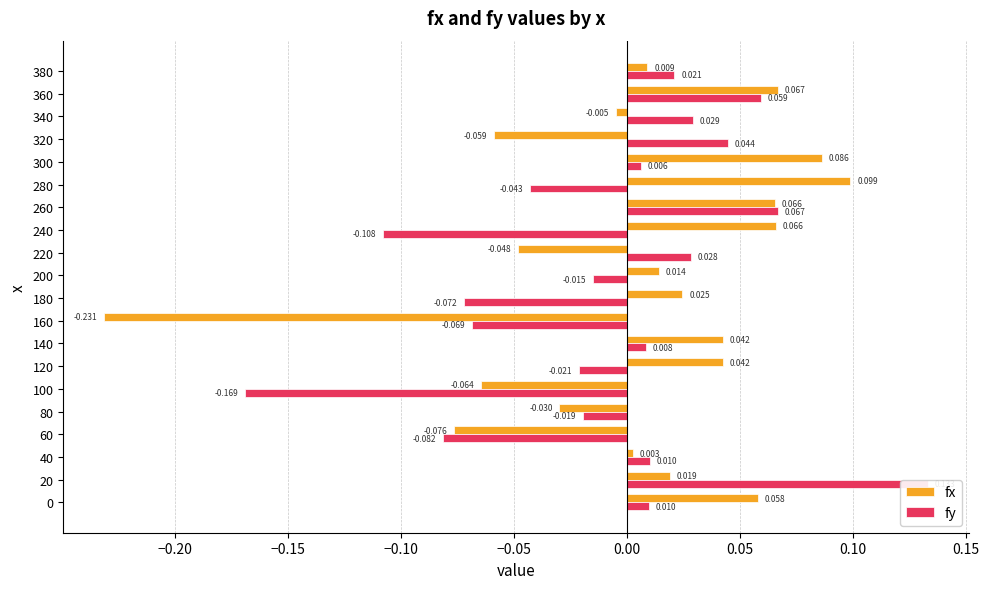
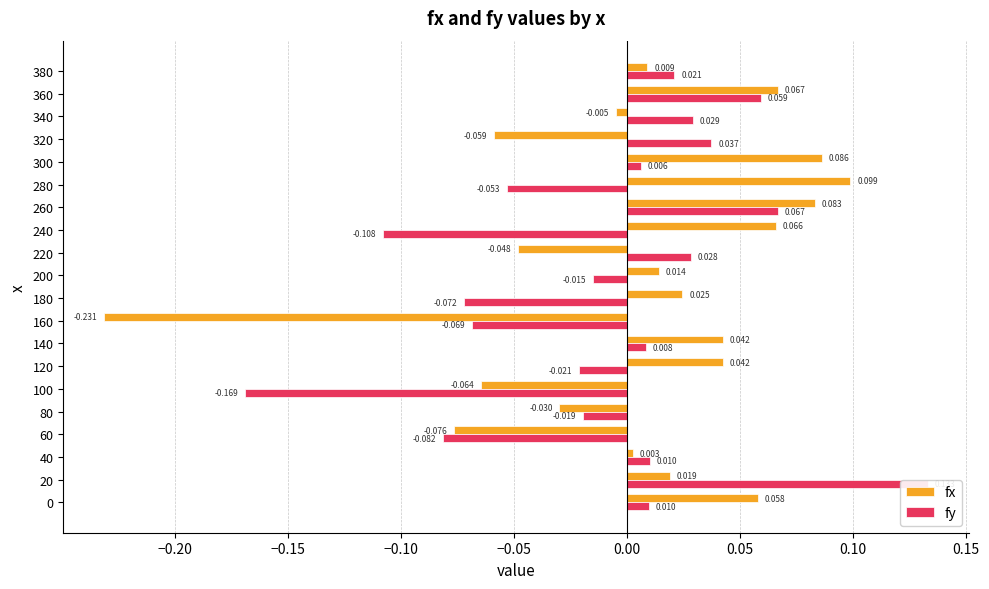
fy, 320: 0.044 -> 0.037
fy, 280: -0.043 -> -0.053
fx, 260: 0.066 -> 0.083
